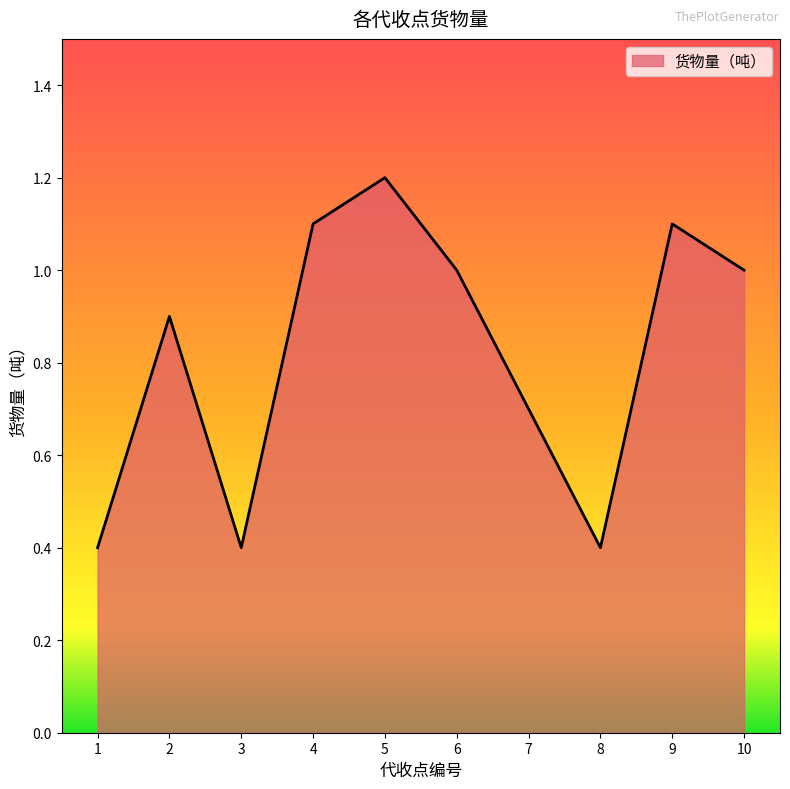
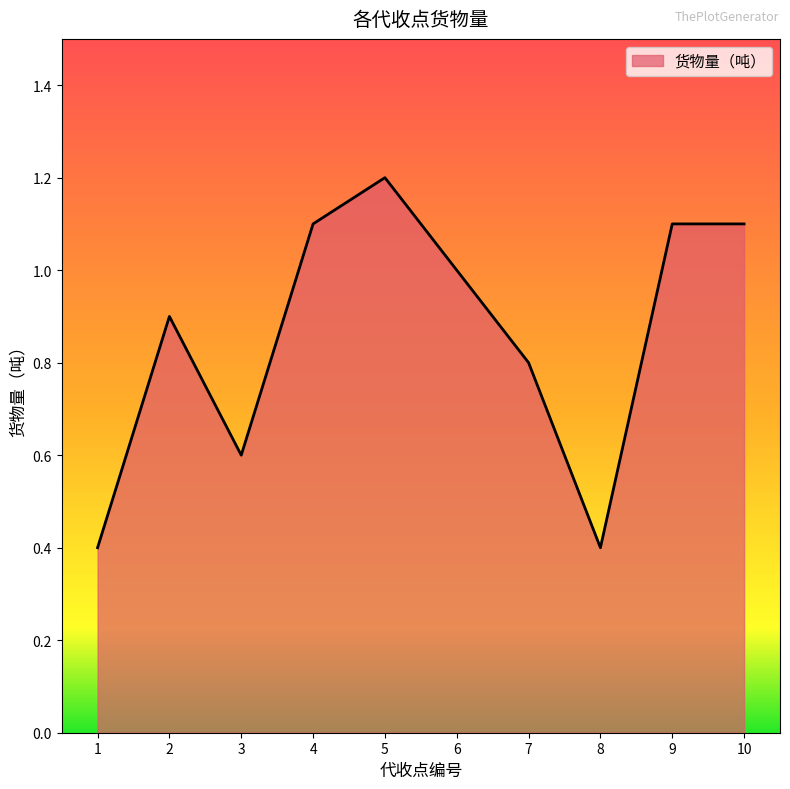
3: 0.4 -> 0.6
7: 0.7 -> 0.8
10: 1.0 -> 1.1
